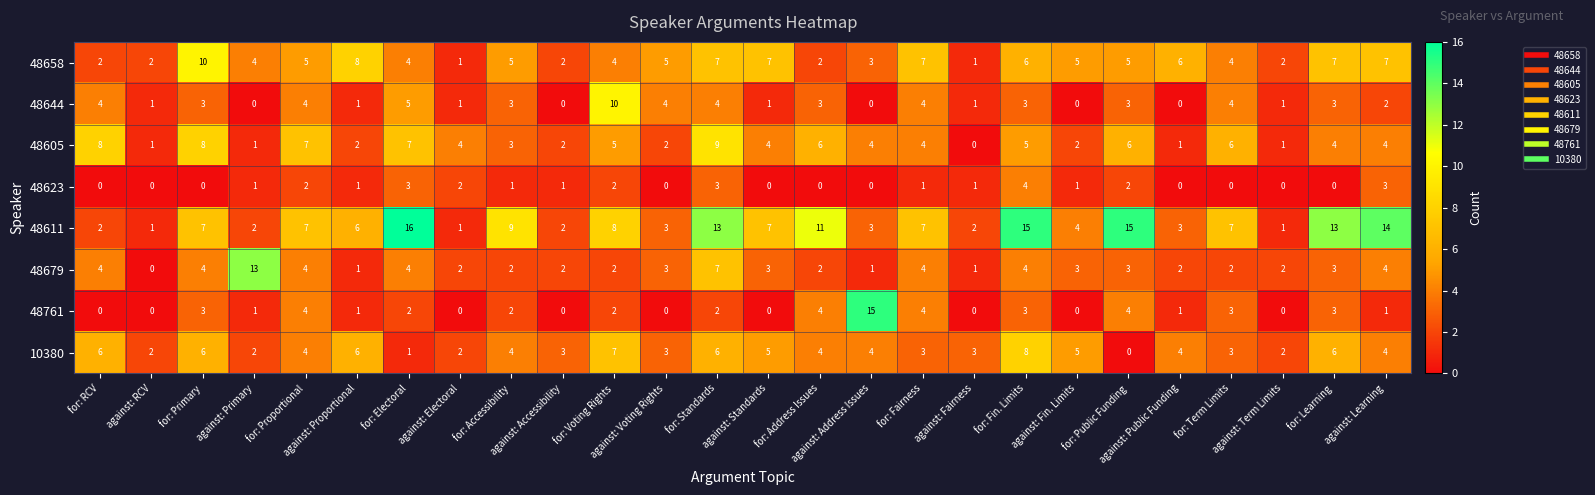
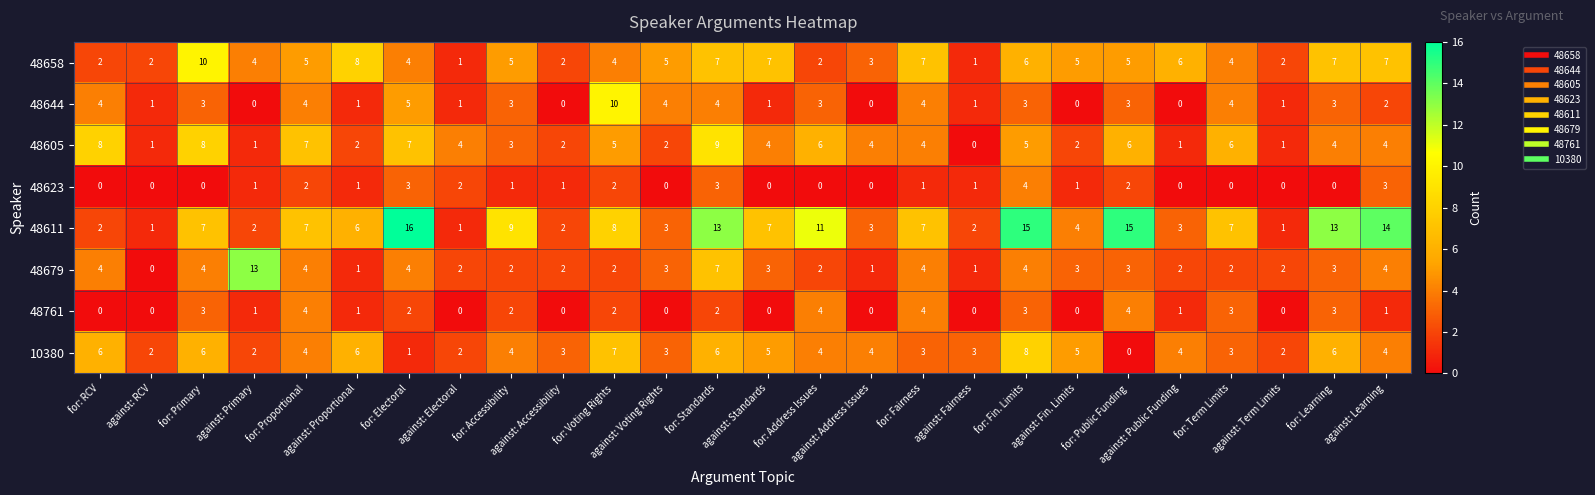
48761, against: Address Issues: 15 -> 0
